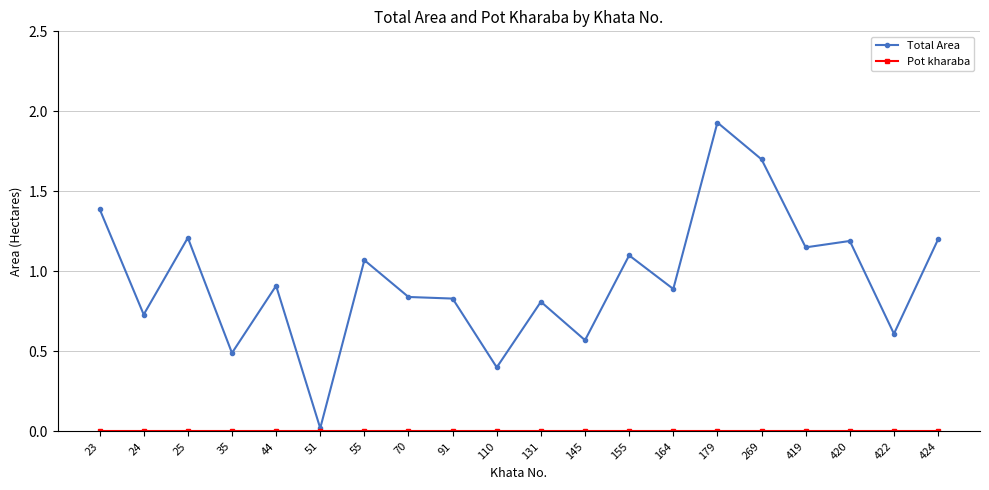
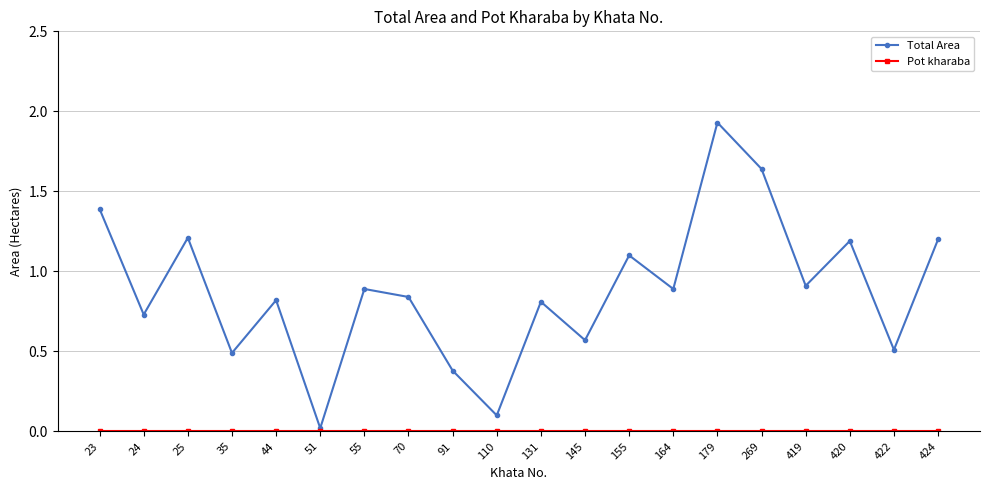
Total Area, 44: 0.91 -> 0.82
Total Area, 55: 1.07 -> 0.89
Total Area, 91: 0.83 -> 0.38
Total Area, 110: 0.4 -> 0.1
Total Area, 269: 1.70 -> 1.64
Total Area, 419: 1.15 -> 0.91
Total Area, 422: 0.61 -> 0.51
